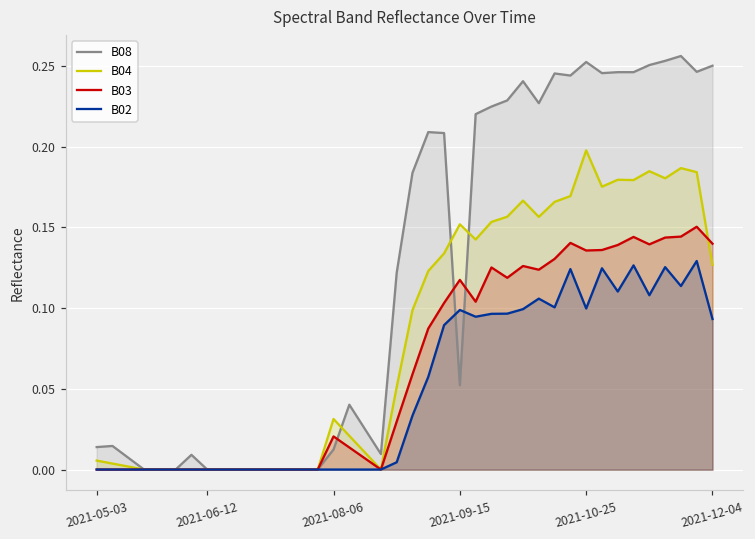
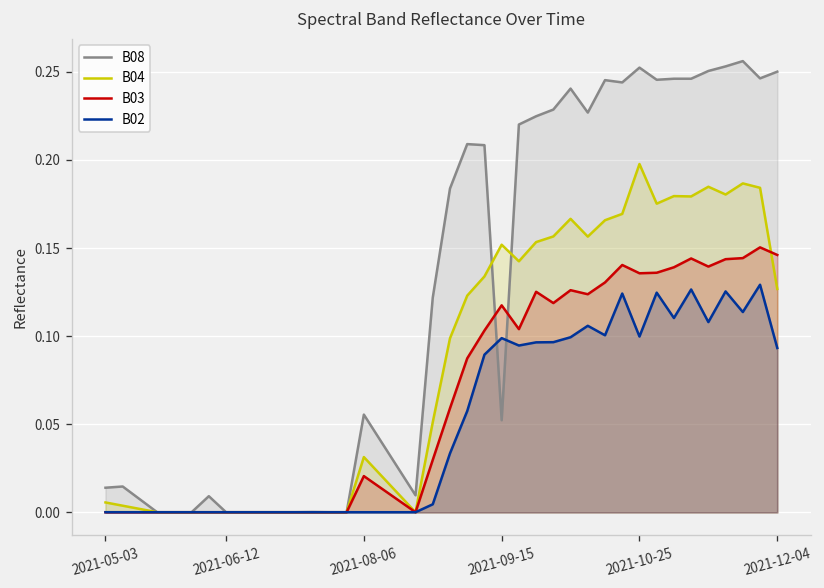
B08, 2021-08-06: 0.013 -> 0.056
B03, 2021-12-04: 0.140 -> 0.146
